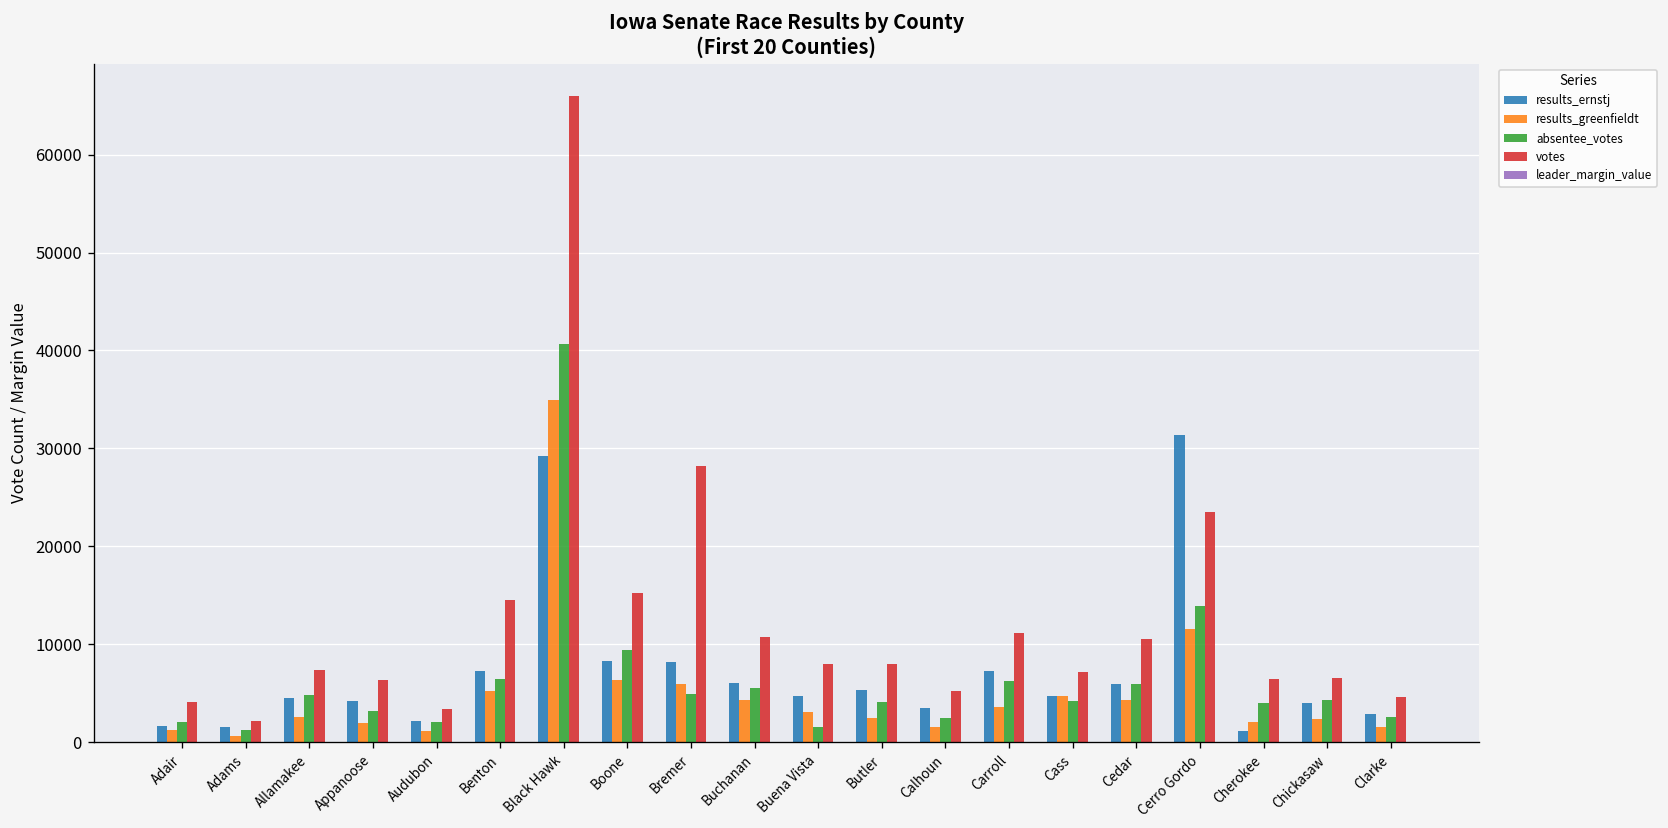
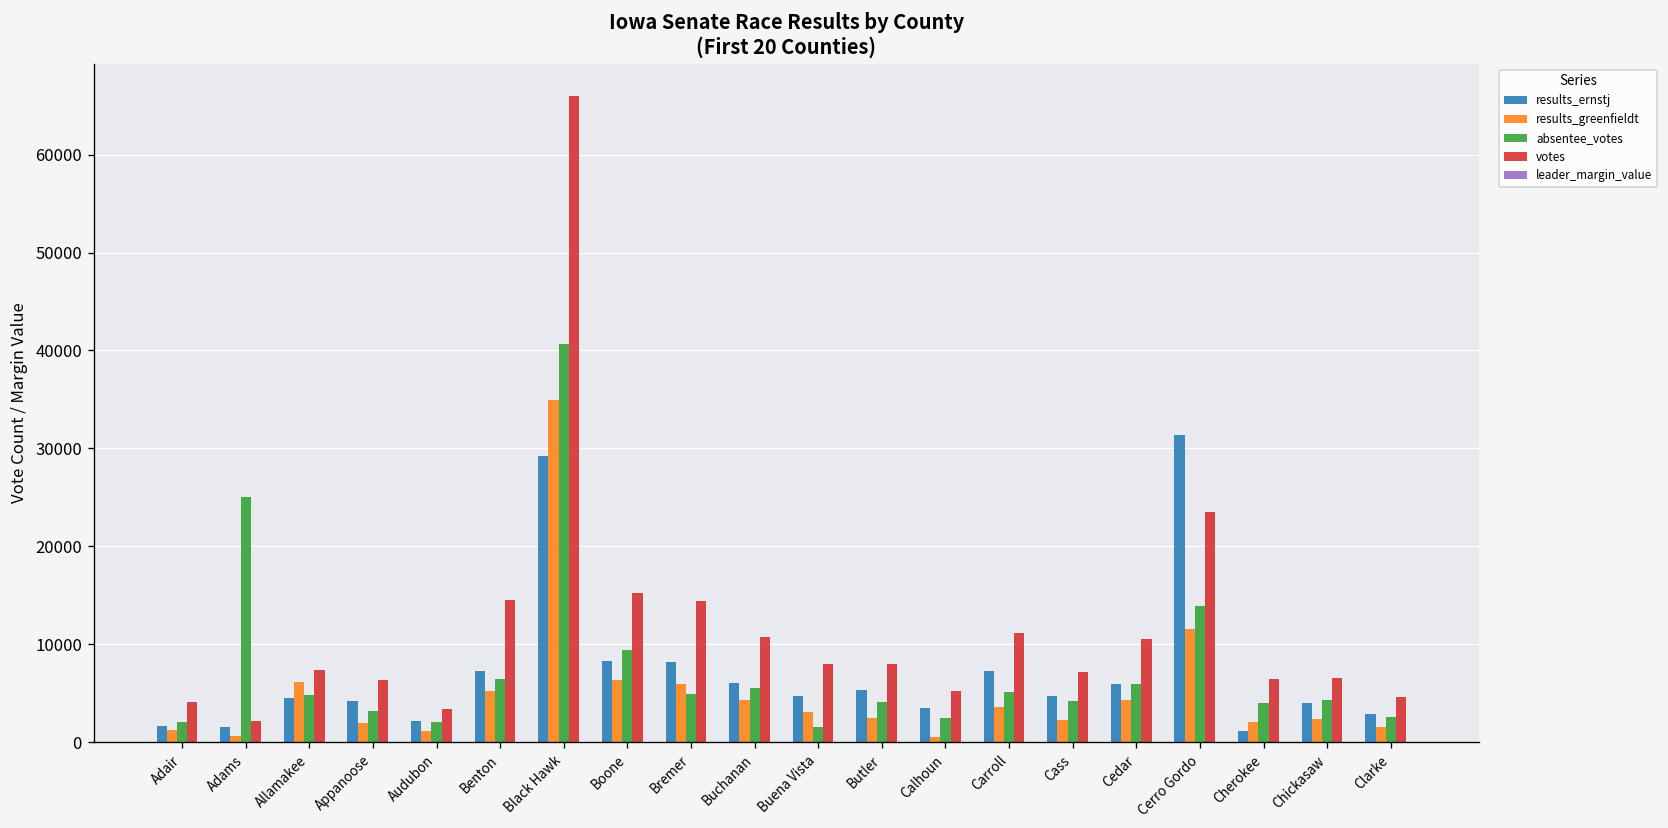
absentee_votes, Adams: 1000 -> 25000
results_greenfieldt, Allamakee: 3000 -> 6000
votes, Bremer: 28000 -> 14000
results_greenfieldt, Calhoun: 2000 -> 1000
absentee_votes, Carroll: 6000 -> 5000
results_greenfieldt, Cass: 5000 -> 2000
